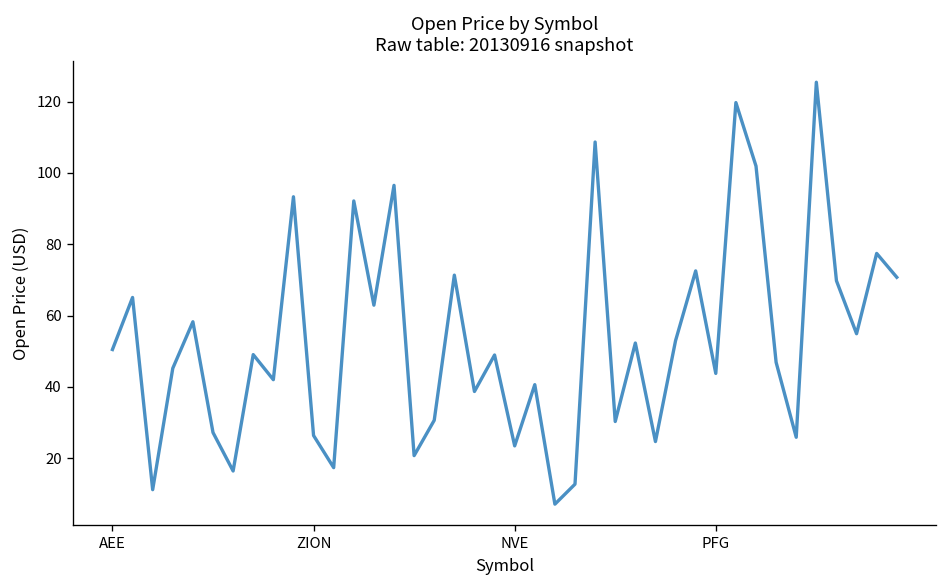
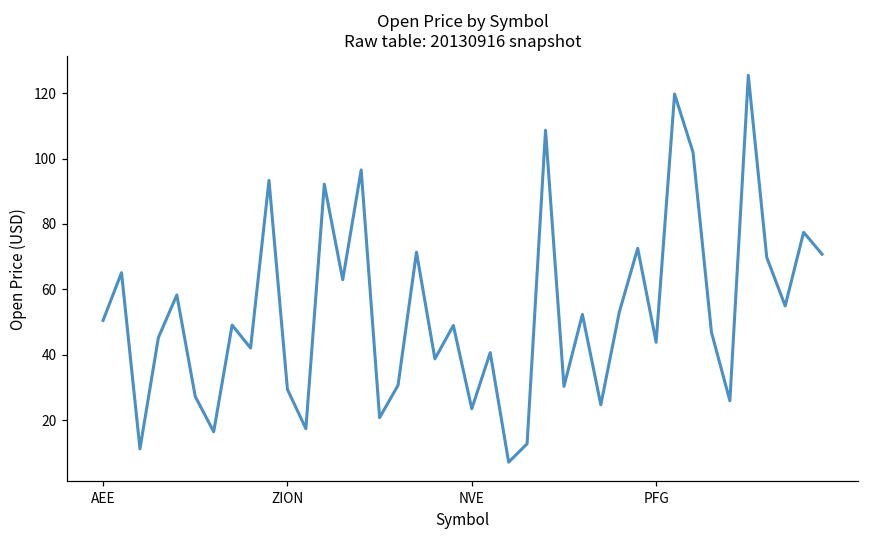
ZION: 26 -> 29
